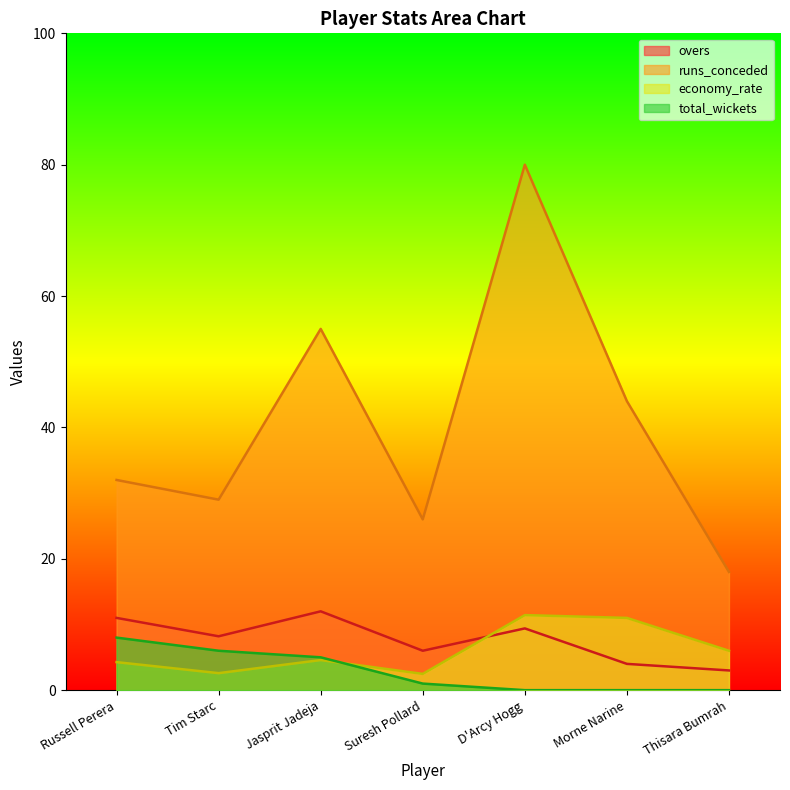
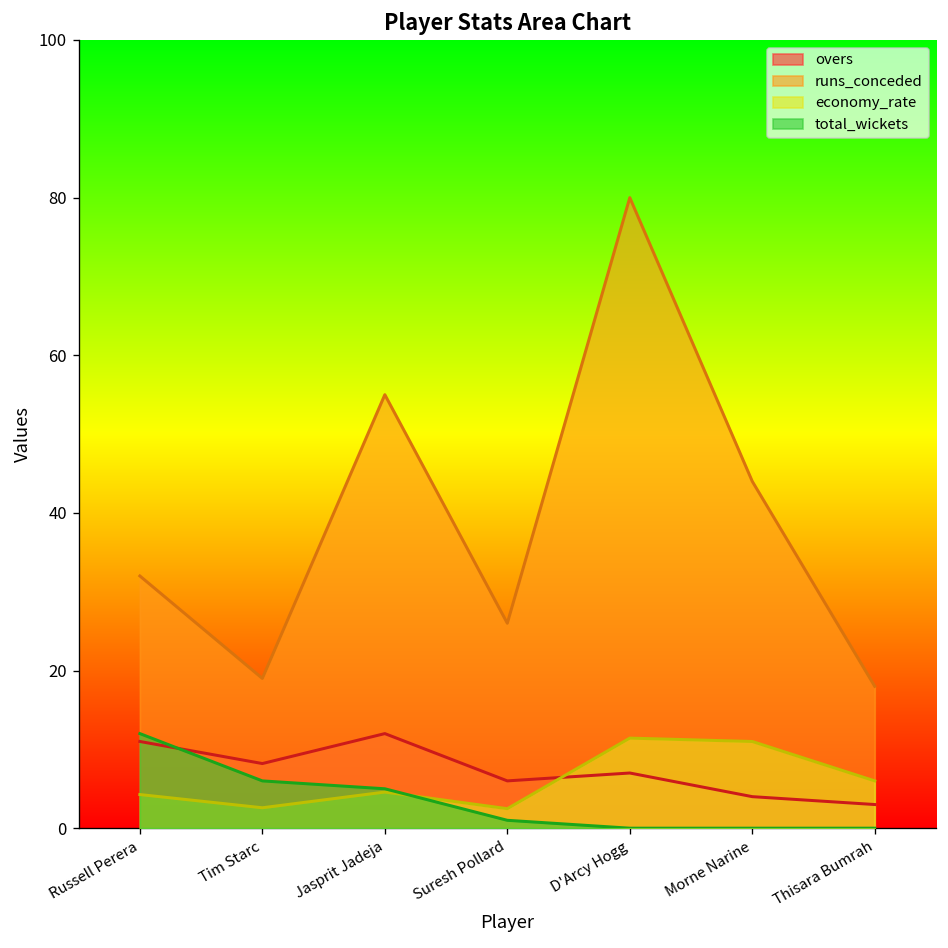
total_wickets, Russell Perera: 8 -> 12
runs_conceded, Tim Starc: 29 -> 19
overs, D'Arcy Hogg: 9 -> 7
